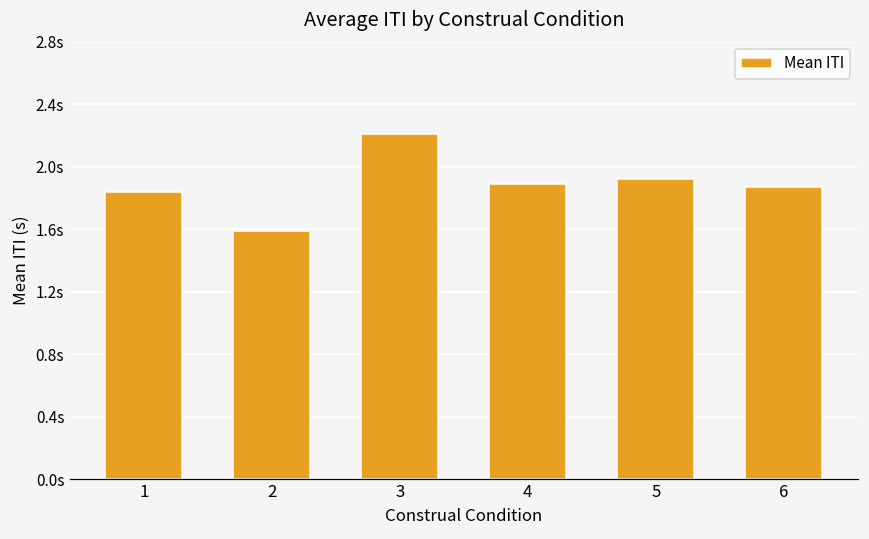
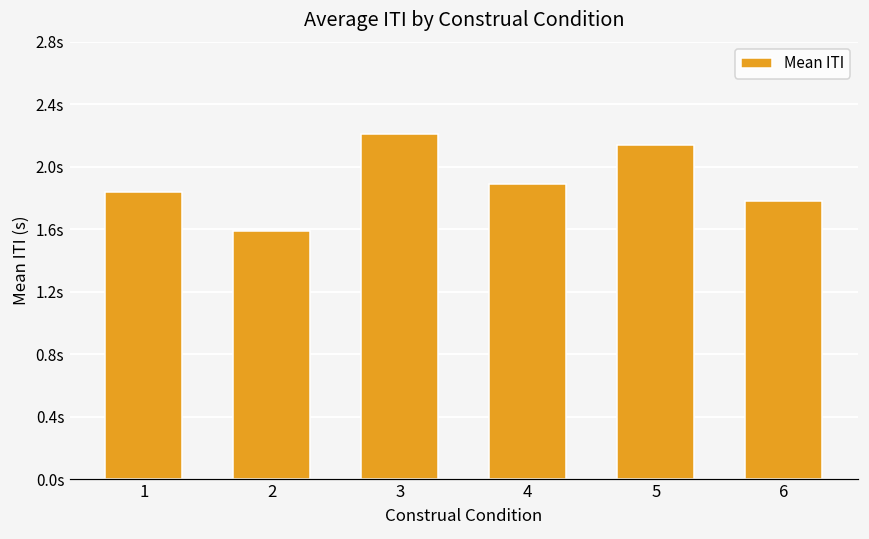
5: 1.92s -> 2.14s
6: 1.87s -> 1.78s
